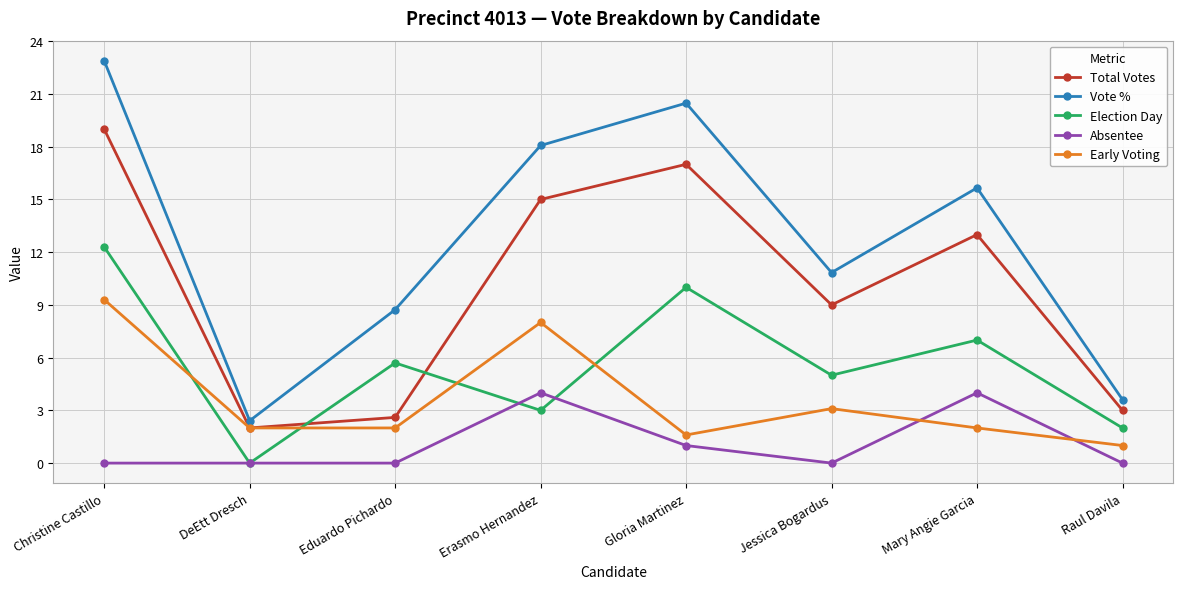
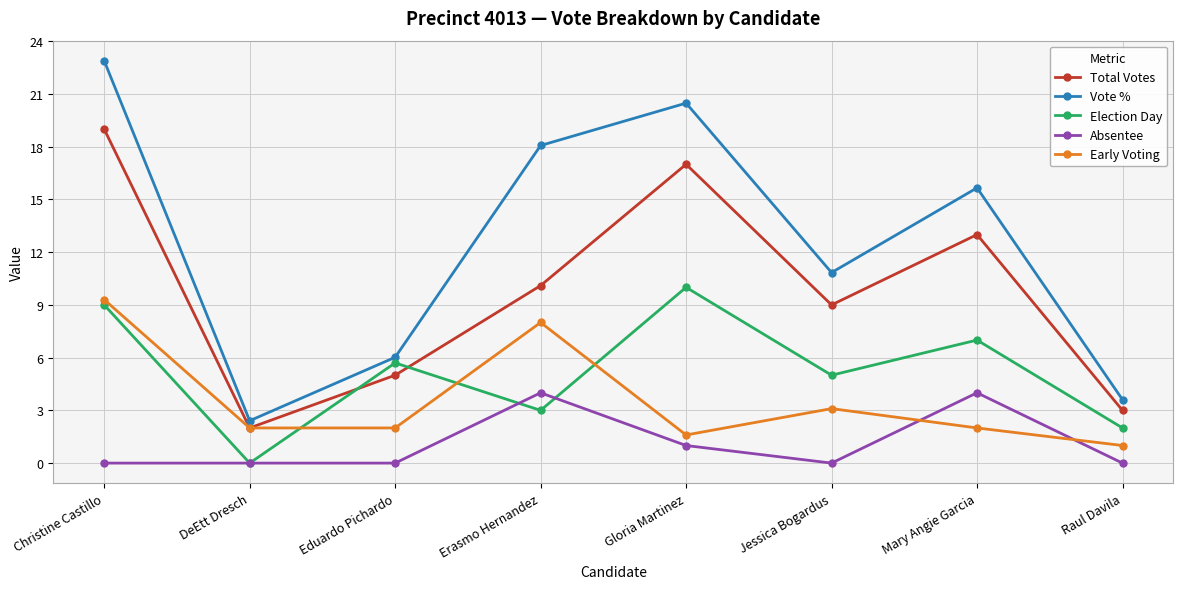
Election Day, Christine Castillo: 12.3 -> 9.0
Total Votes, Eduardo Pichardo: 2.6 -> 5.0
Vote %, Eduardo Pichardo: 8.7 -> 6.0
Total Votes, Erasmo Hernandez: 15.0 -> 10.1
